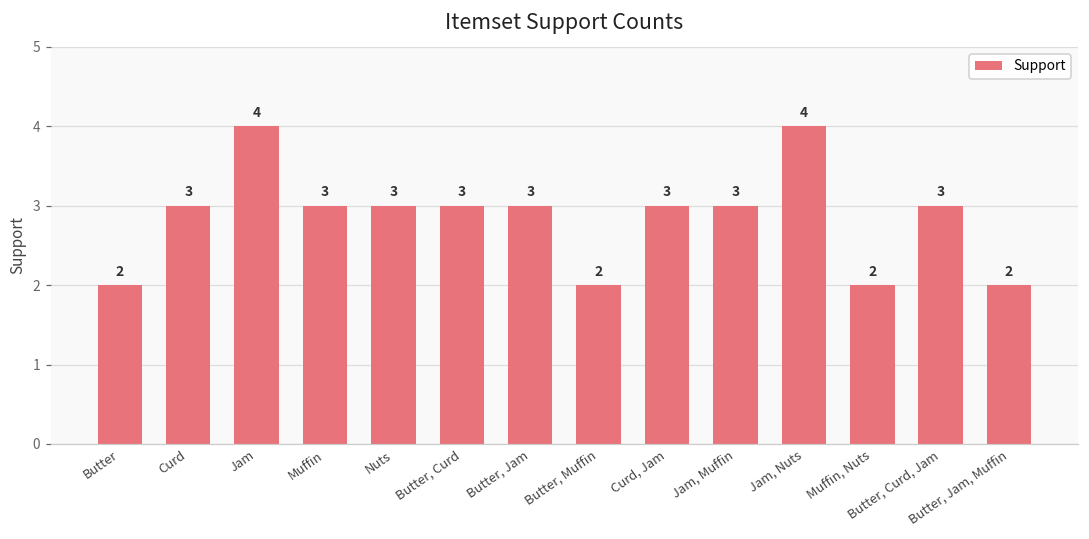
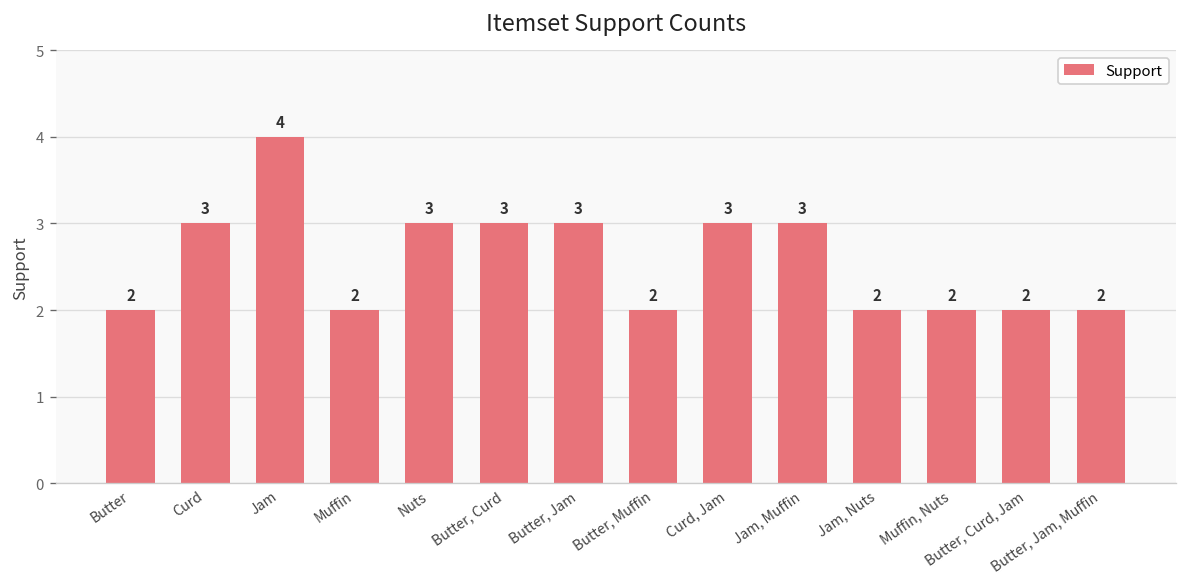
Muffin: 3 -> 2
Jam, Nuts: 4 -> 2
Butter, Curd, Jam: 3 -> 2
